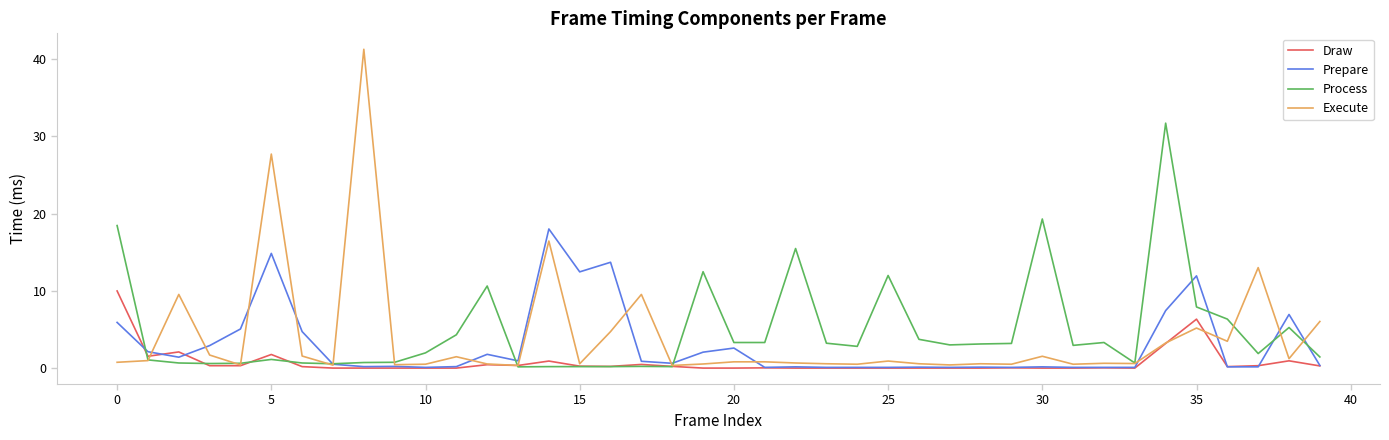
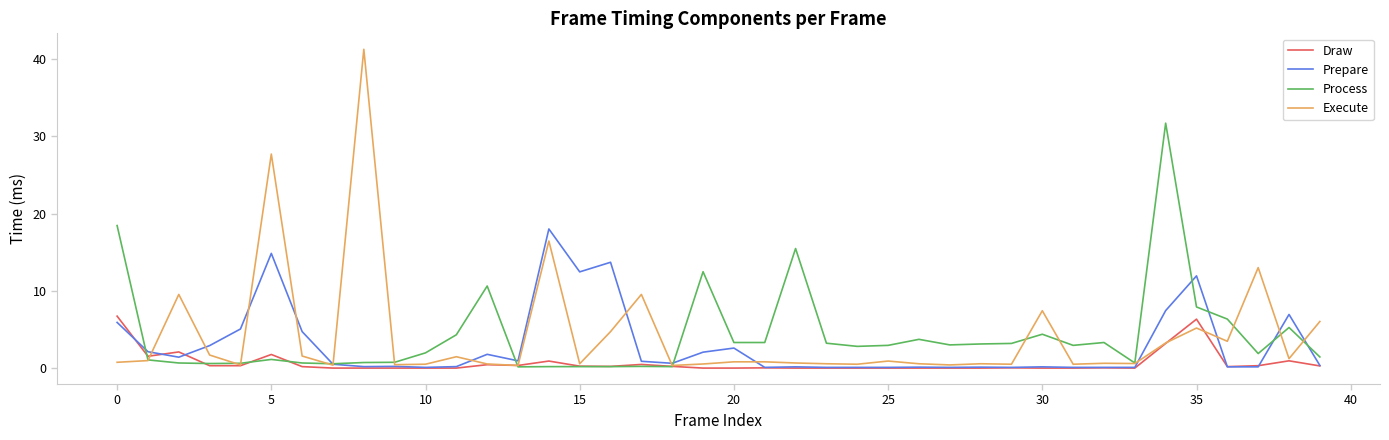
Draw, 0: 10 -> 7
Process, 25: 12 -> 3
Process, 30: 19 -> 4
Execute, 30: 2 -> 7
